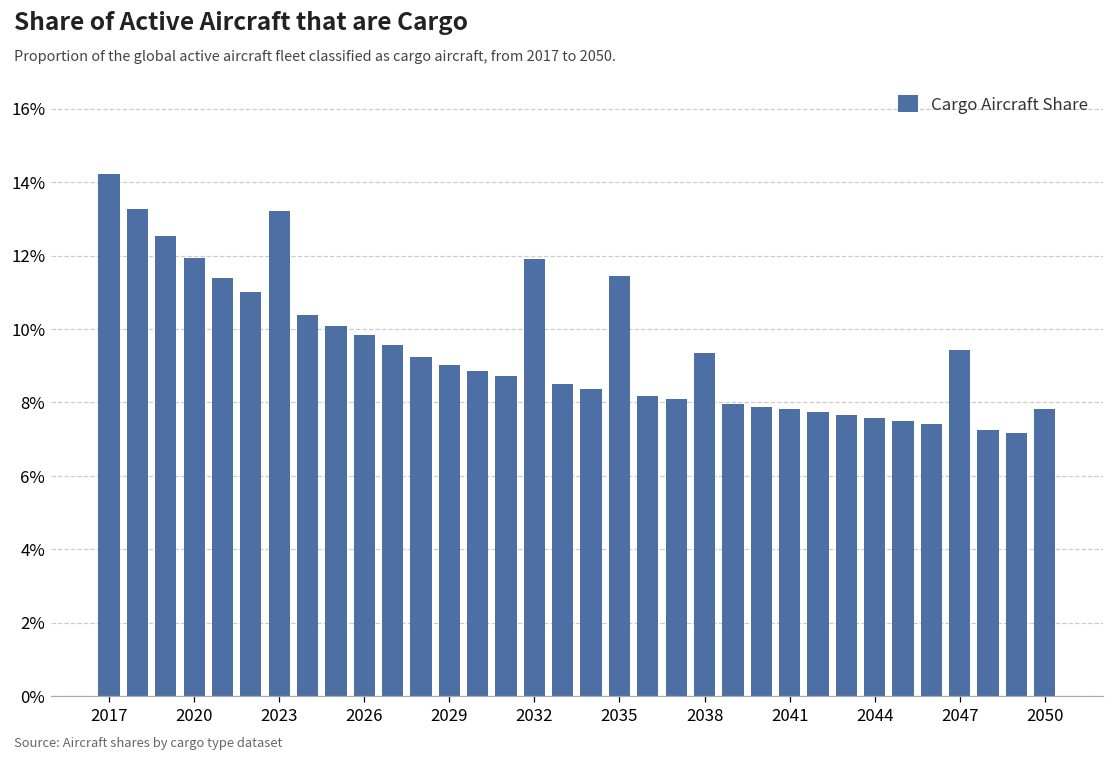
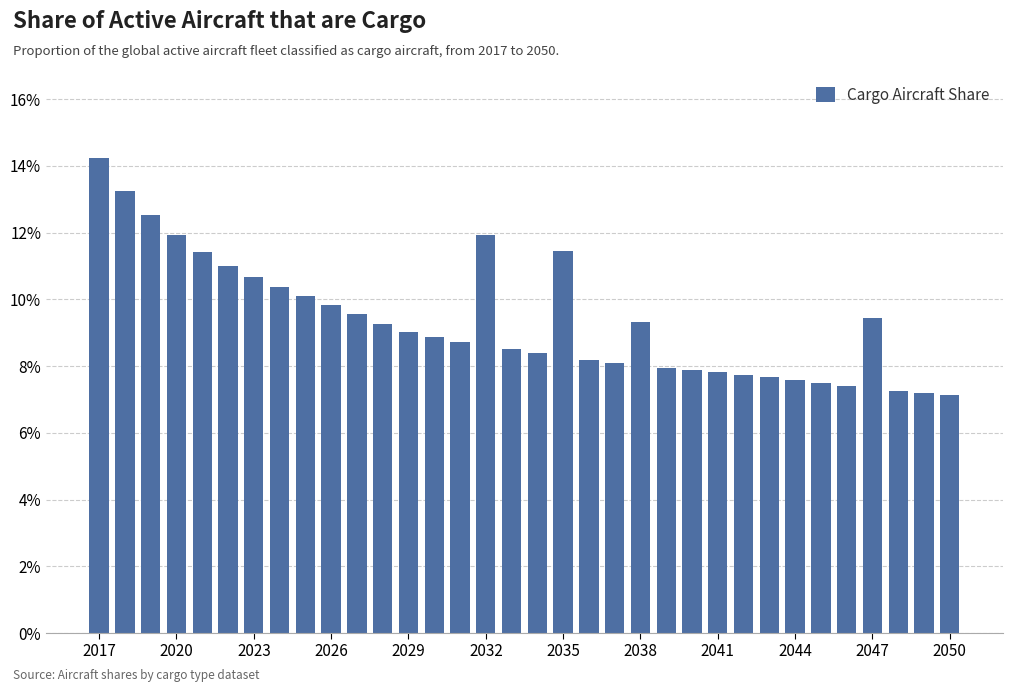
2023: 13.2% -> 10.7%
2050: 7.8% -> 7.1%
